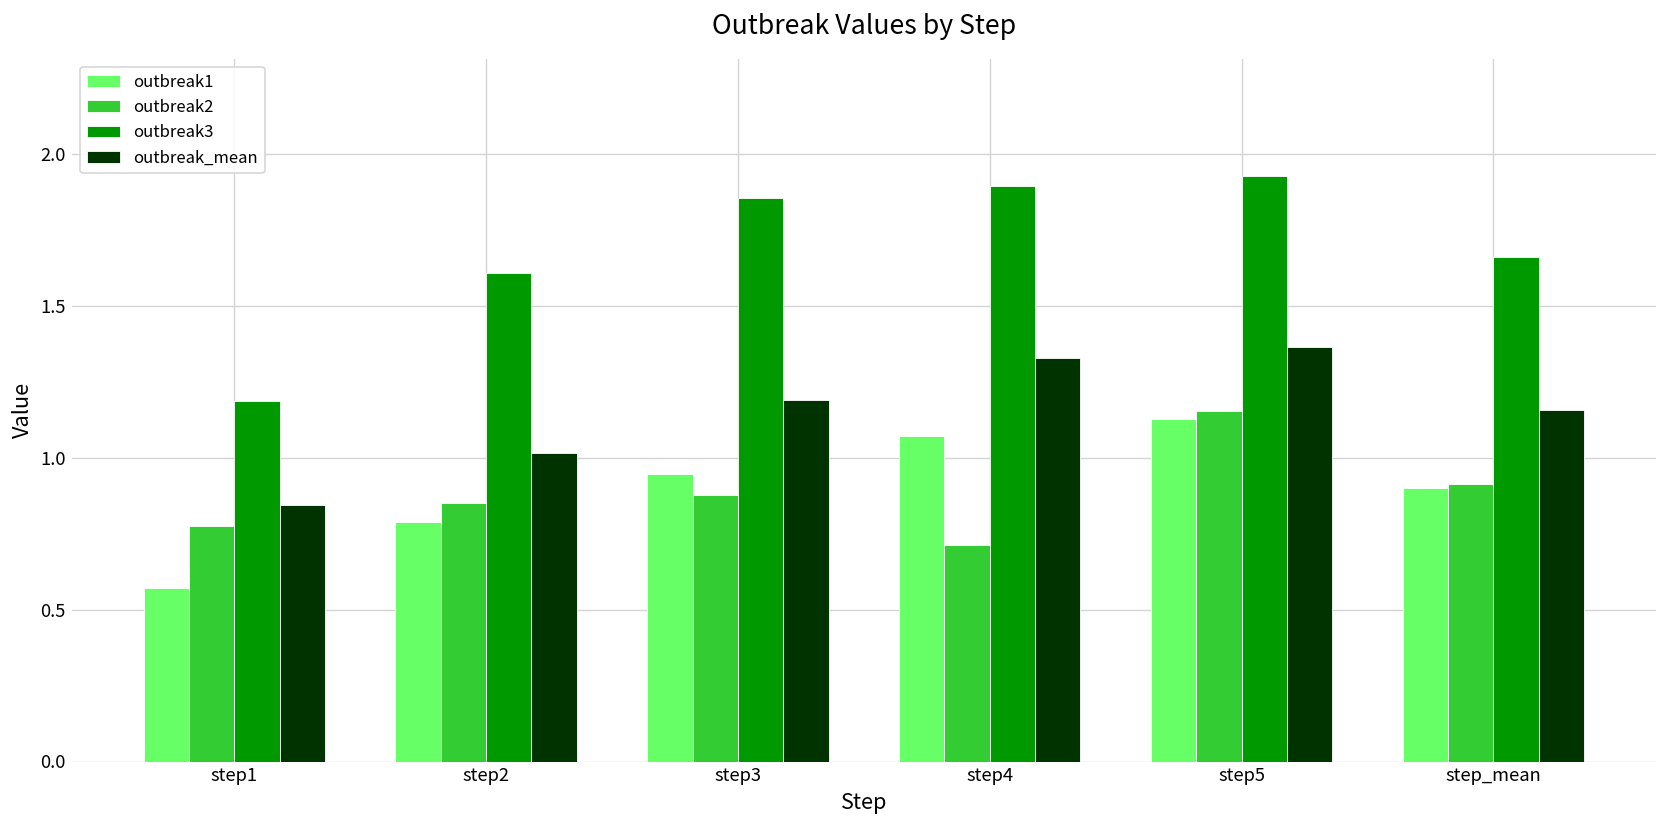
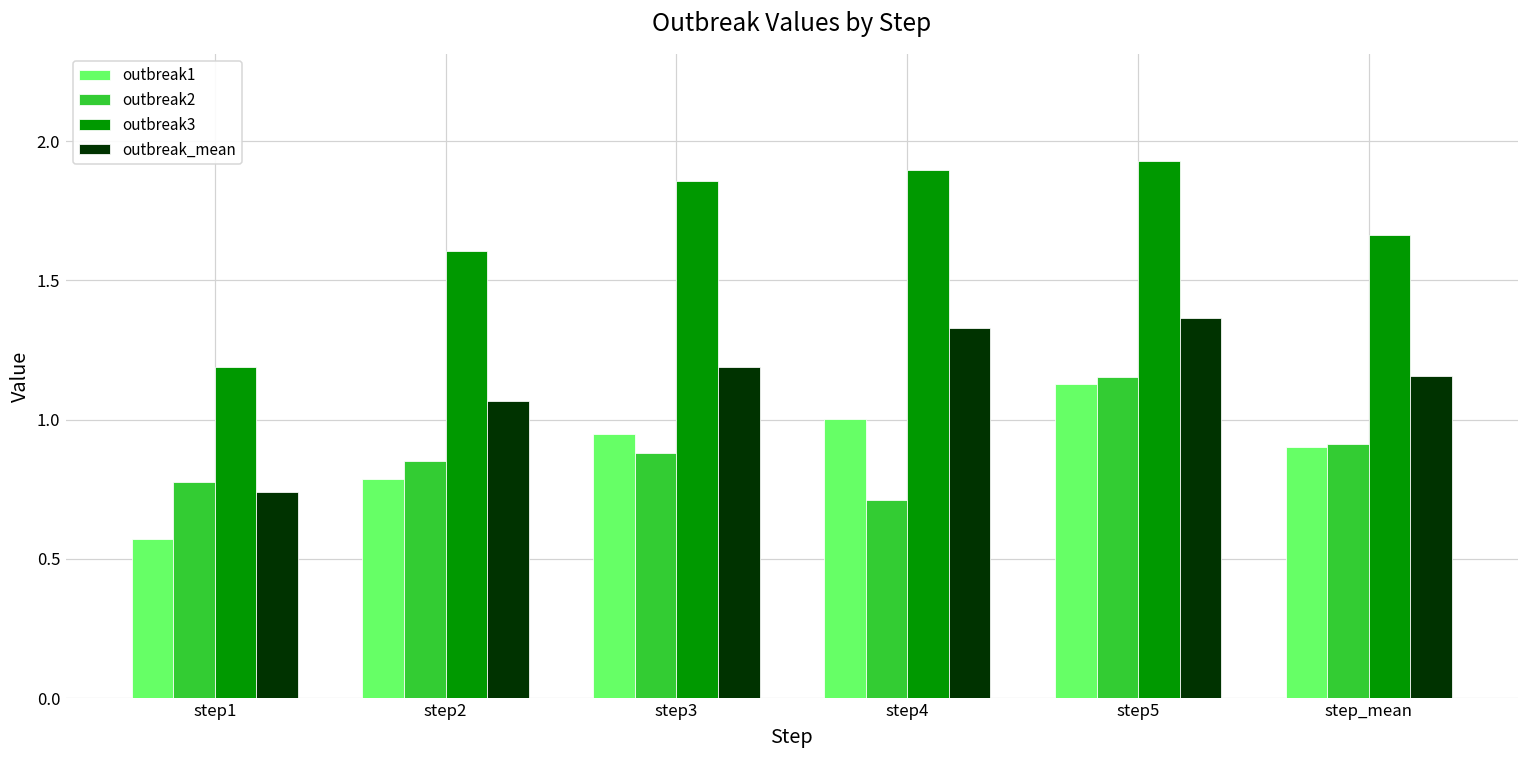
outbreak_mean, step1: 0.85 -> 0.74
outbreak_mean, step2: 1.01 -> 1.07
outbreak1, step4: 1.07 -> 1.00
